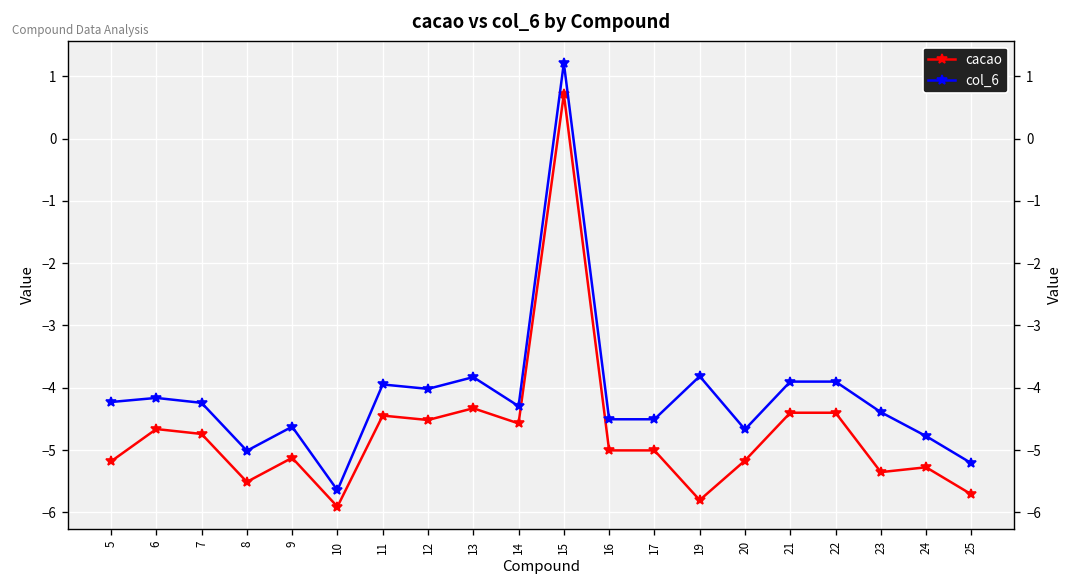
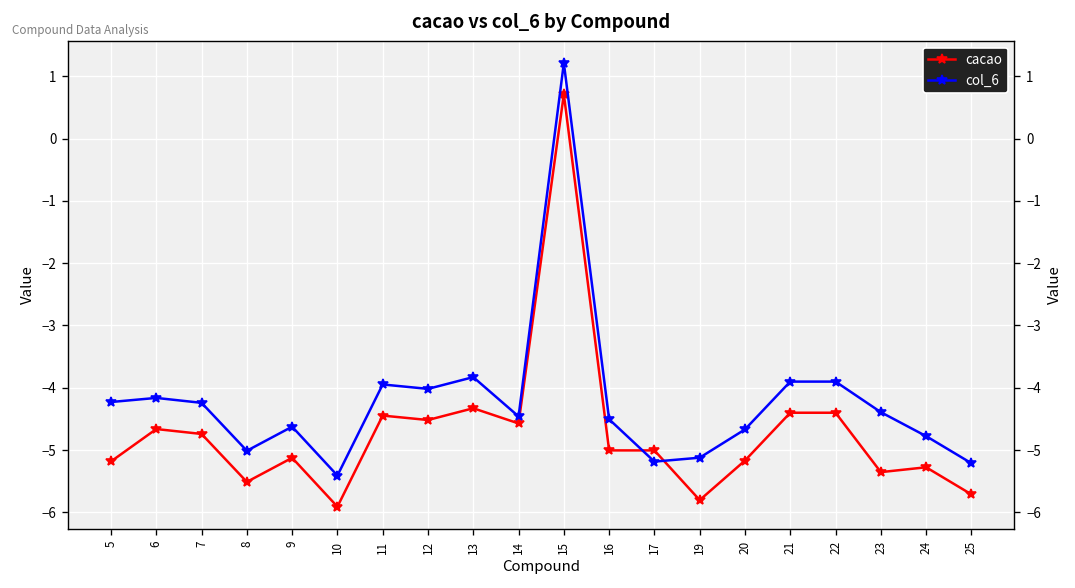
col_6, 10: -5.6 -> -5.4
col_6, 14: -4.3 -> -4.5
col_6, 17: -4.5 -> -5.2
col_6, 19: -3.8 -> -5.1
